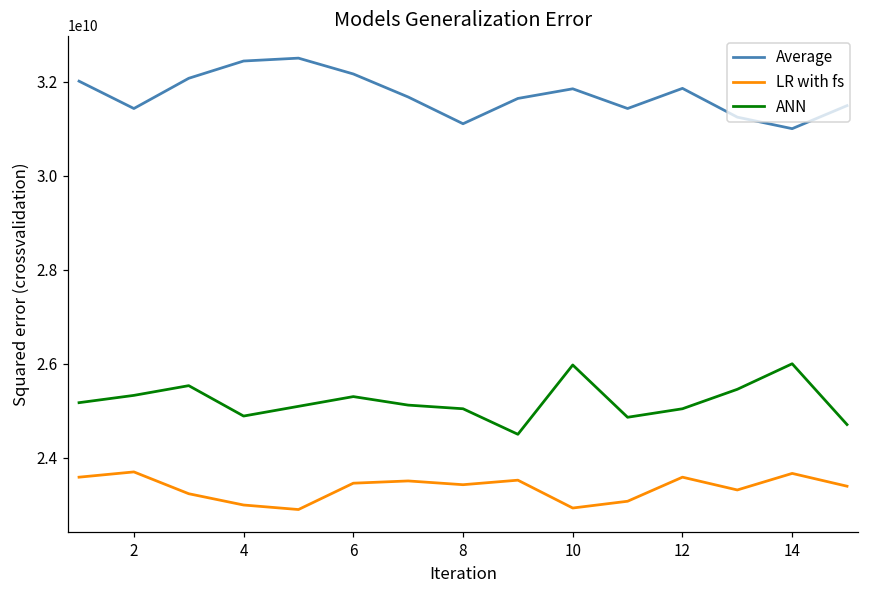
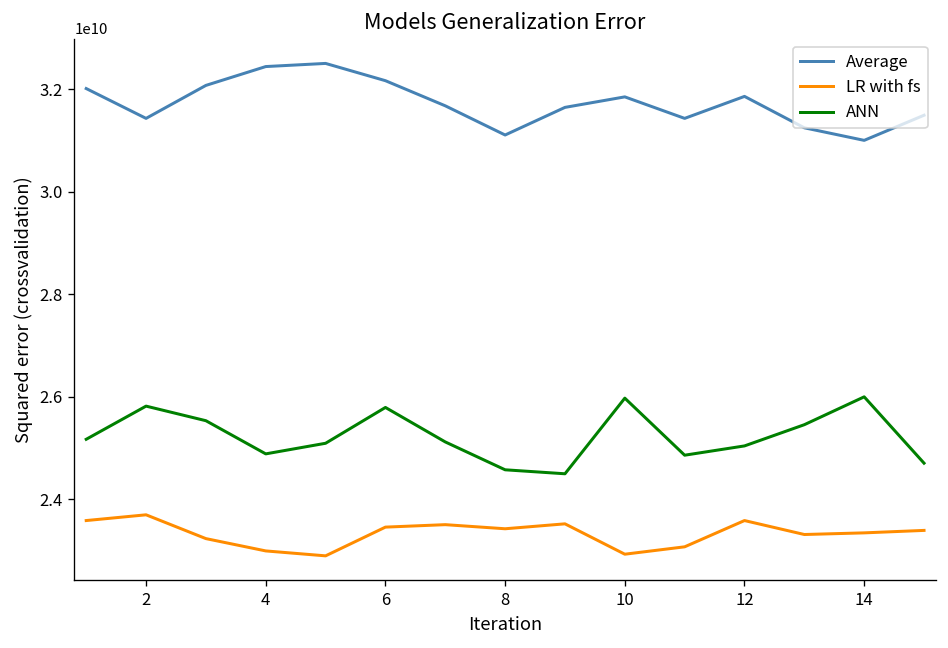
ANN, 2: 25300000000 -> 25800000000
ANN, 6: 25300000000 -> 25800000000
ANN, 8: 25000000000 -> 24600000000
LR with fs, 14: 23700000000 -> 23300000000
